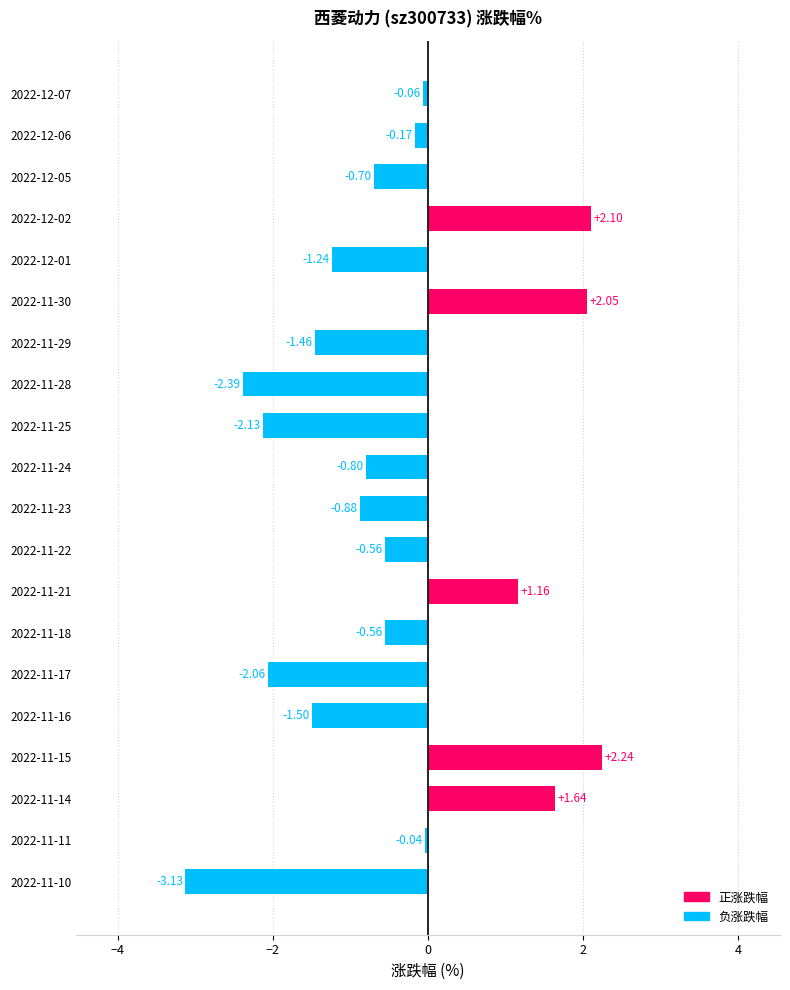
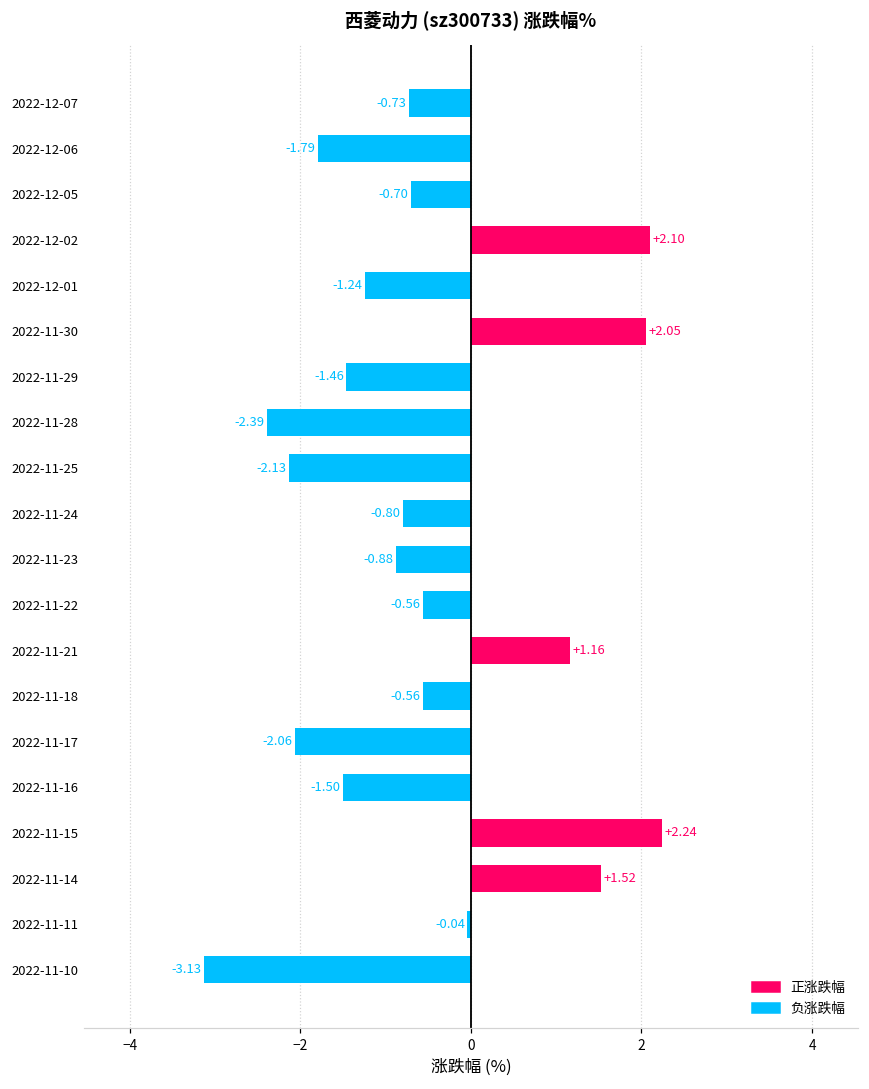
2022-12-07: -0.06 -> -0.73
2022-12-06: -0.17 -> -1.79
2022-11-14: +1.64 -> +1.52
